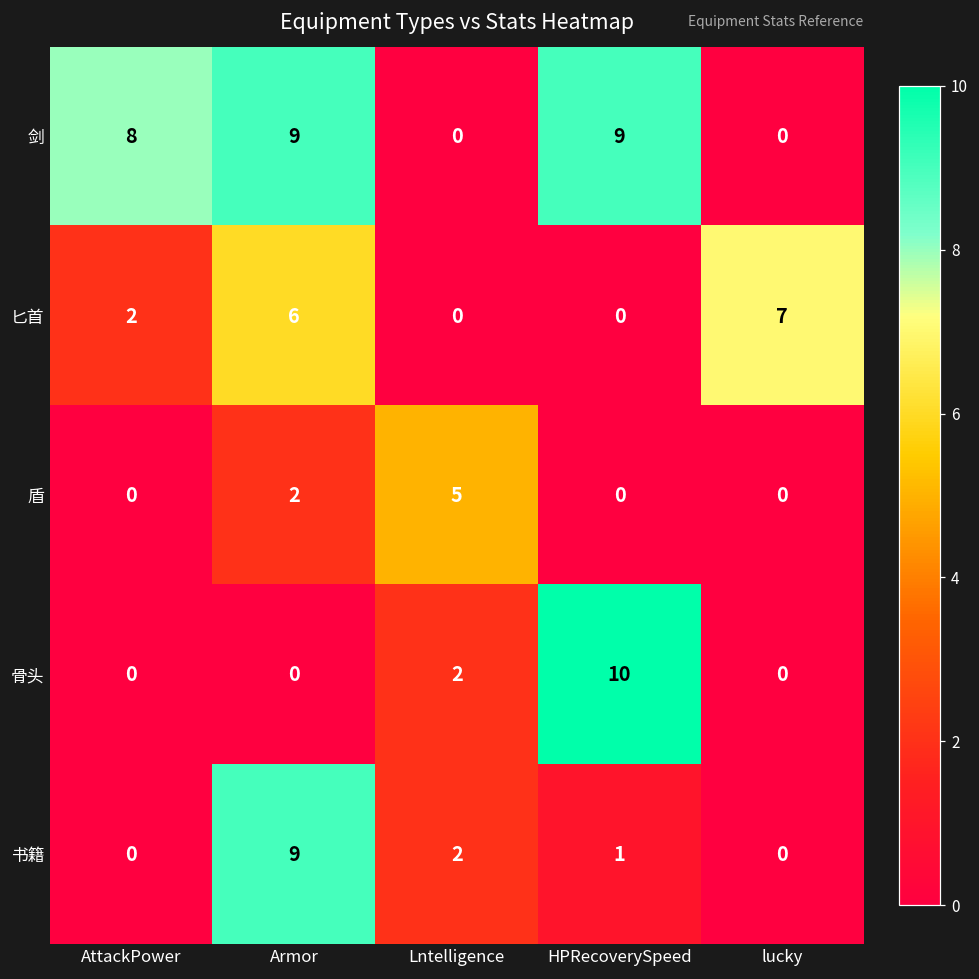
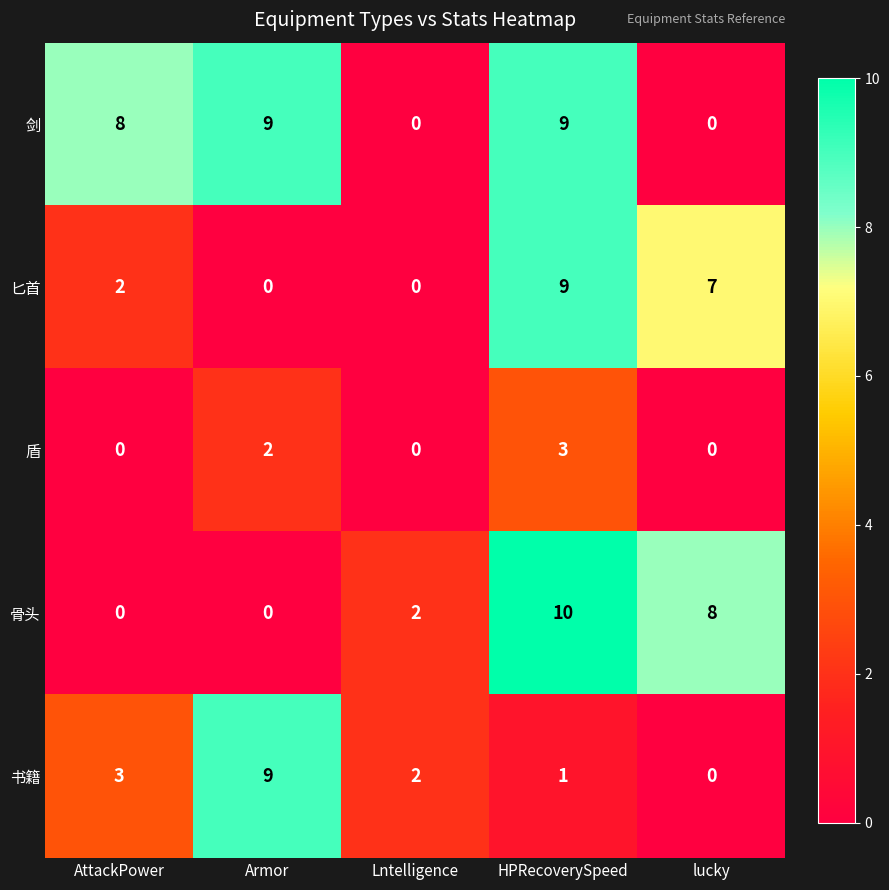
匕首, Armor: 6 -> 0
匕首, HPRecoverySpeed: 0 -> 9
盾, Lntelligence: 5 -> 0
盾, HPRecoverySpeed: 0 -> 3
骨头, lucky: 0 -> 8
书籍, AttackPower: 0 -> 3
